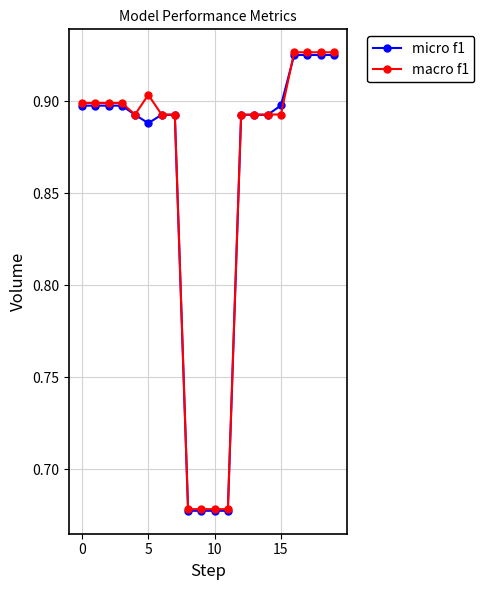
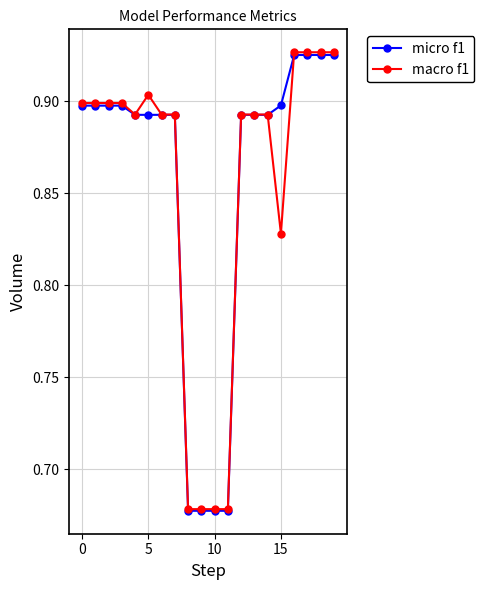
micro f1, 5: 0.888 -> 0.893
macro f1, 15: 0.893 -> 0.828
